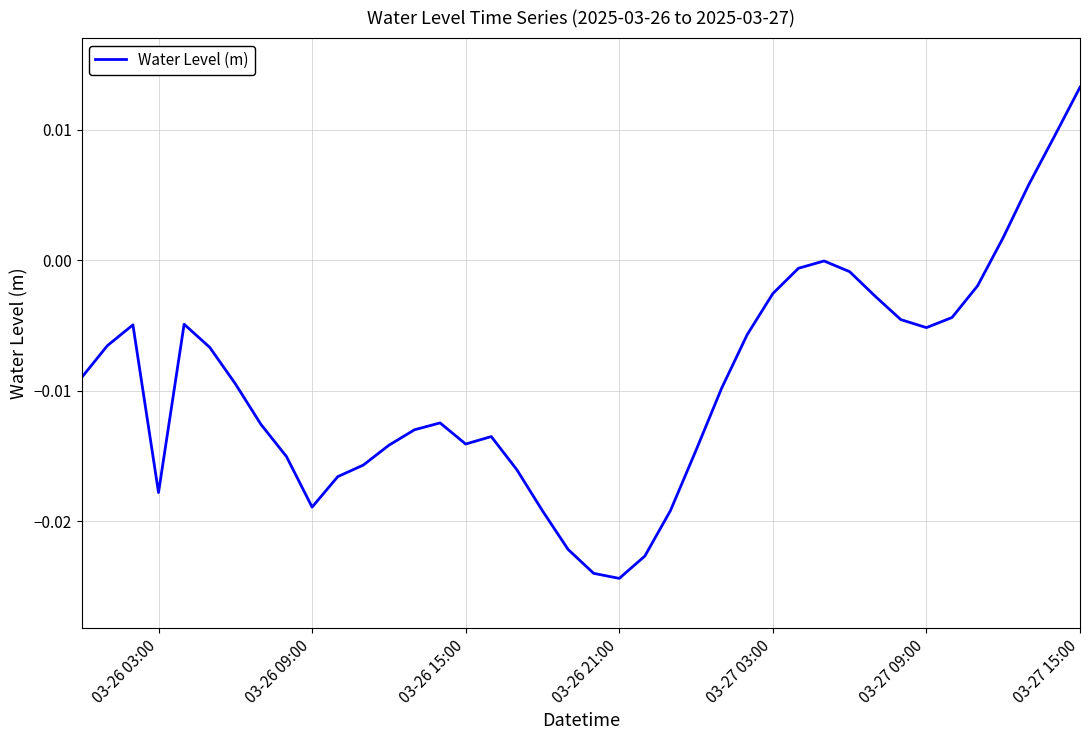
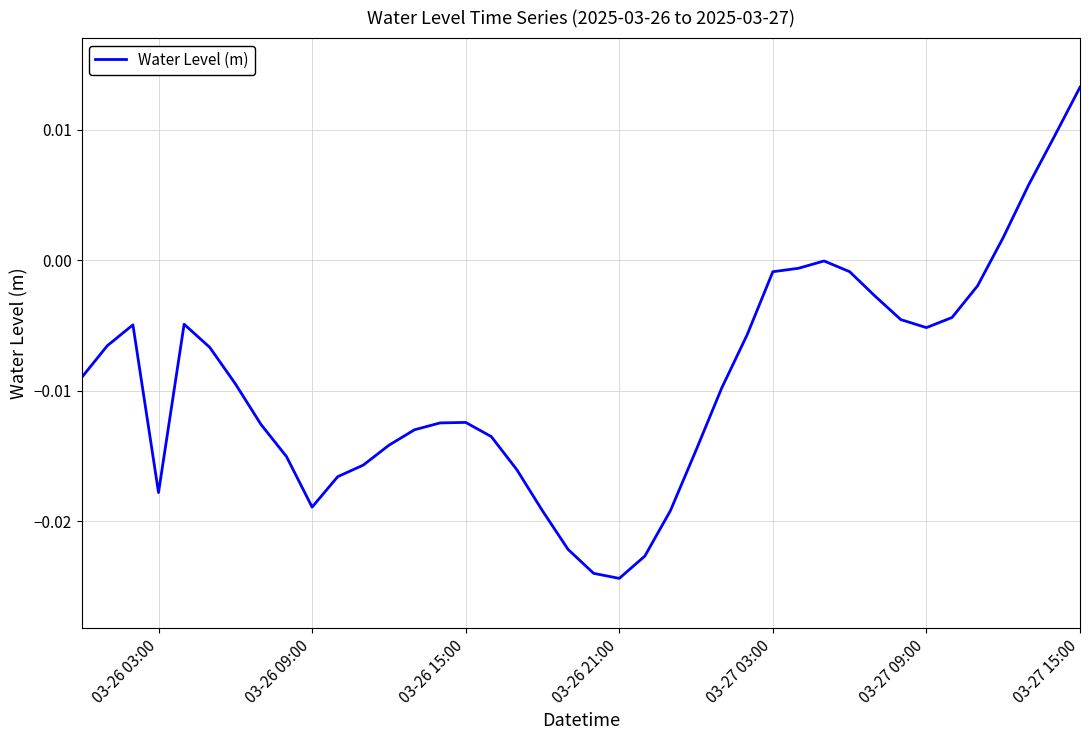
03-26 15:00: -0.0141 -> -0.0124
03-27 03:00: -0.0026 -> -0.0009
